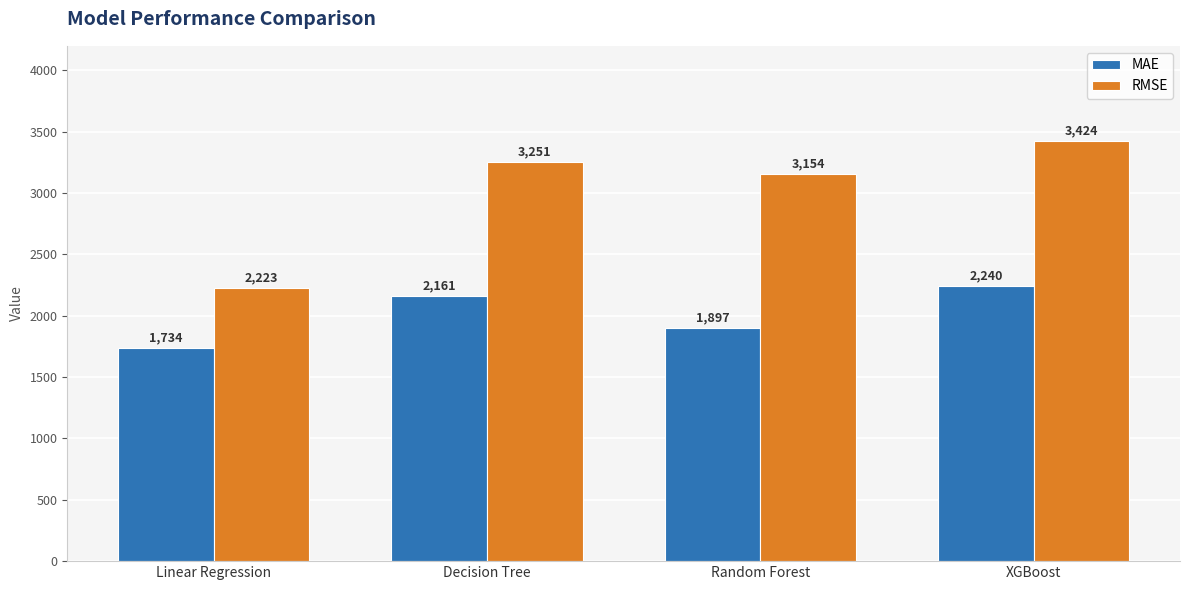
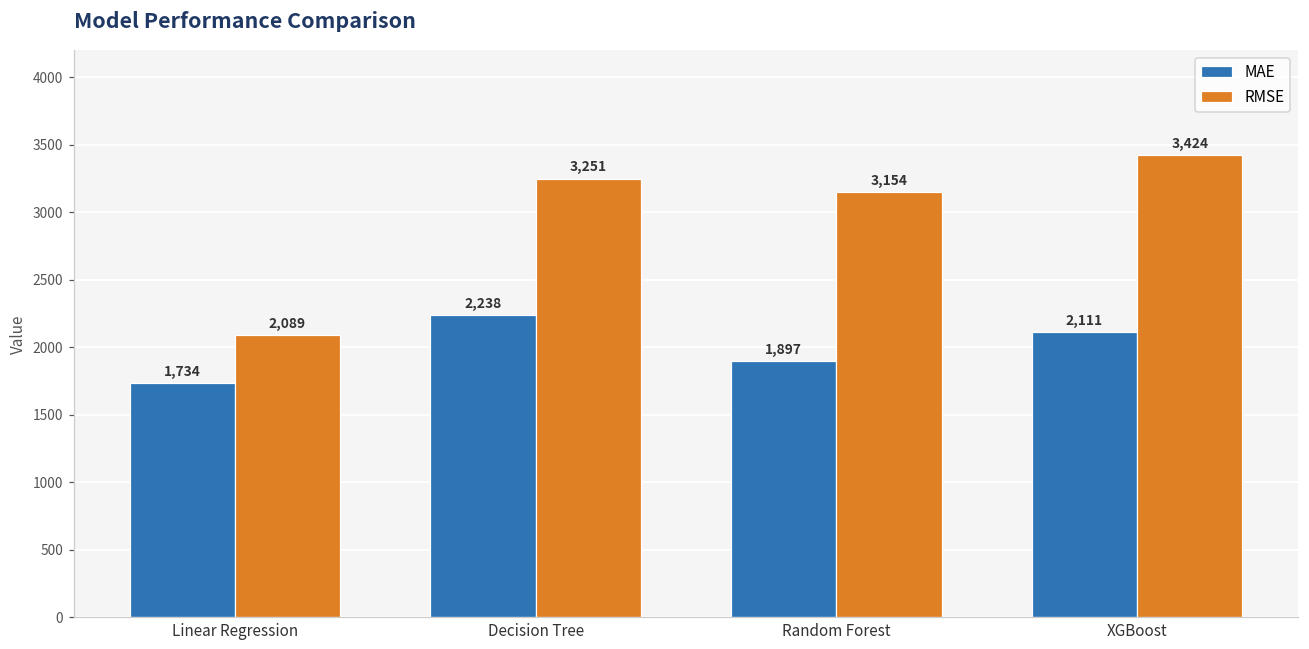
RMSE, Linear Regression: 2,223 -> 2,089
MAE, Decision Tree: 2,161 -> 2,238
MAE, XGBoost: 2,240 -> 2,111
